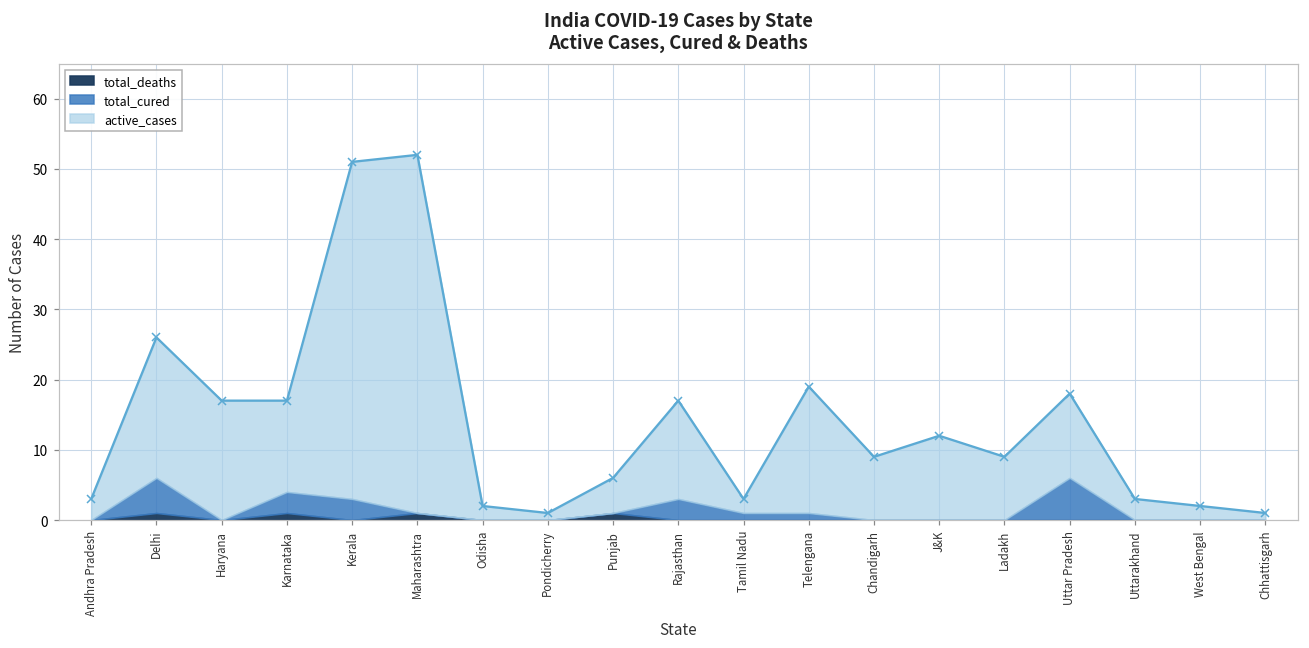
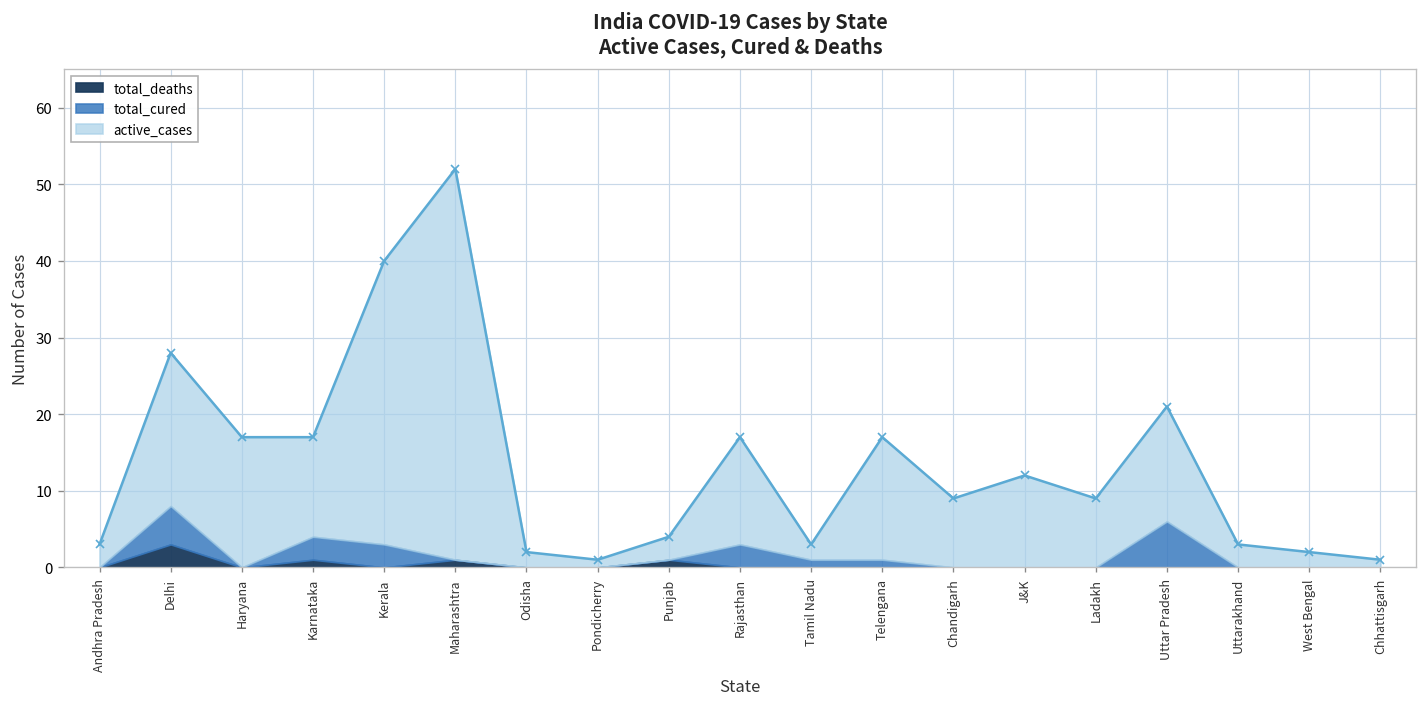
total_deaths, Delhi: 1 -> 3
active_cases, Kerala: 48 -> 37
active_cases, Punjab: 5 -> 3
active_cases, Telengana: 18 -> 16
active_cases, Uttar Pradesh: 12 -> 15
